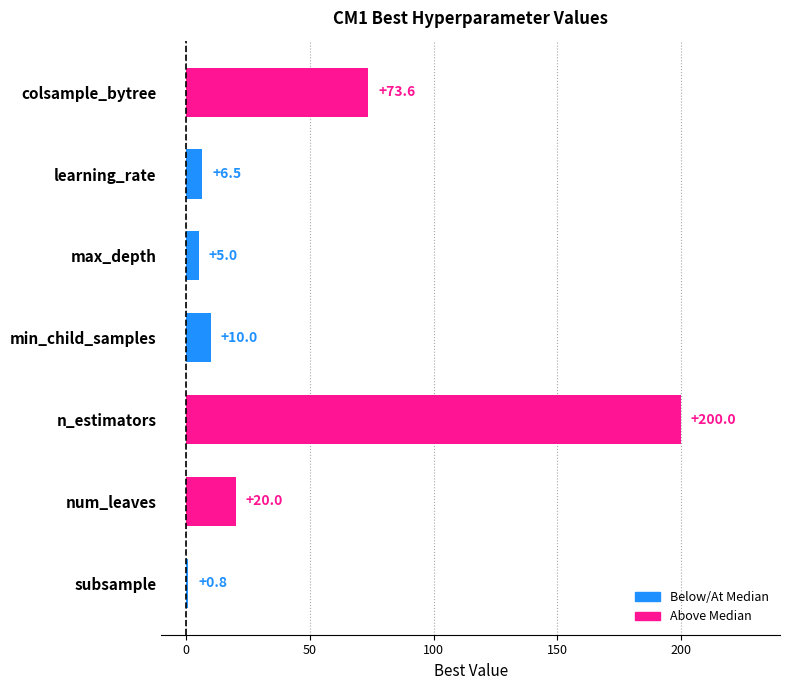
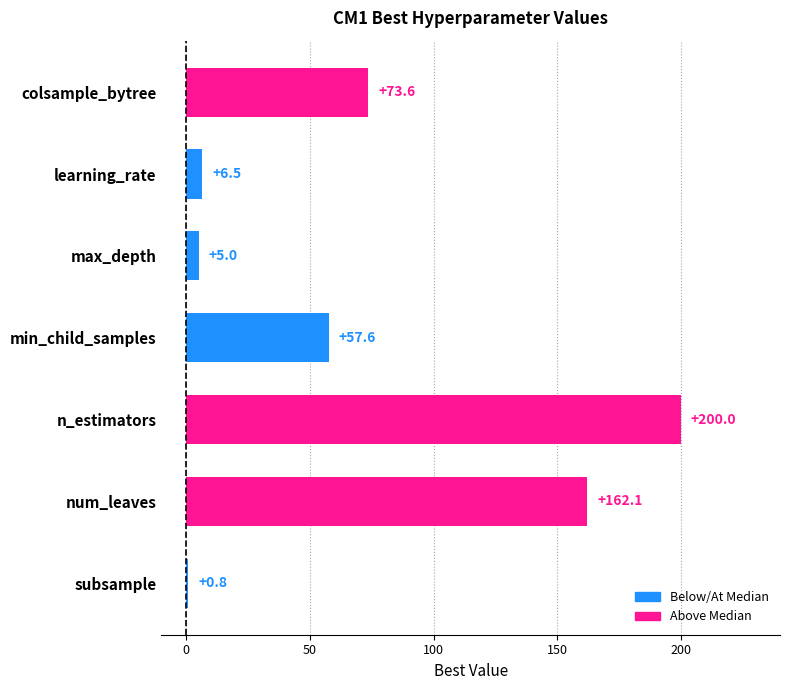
min_child_samples: +10.0 -> +57.6
num_leaves: +20.0 -> +162.1
